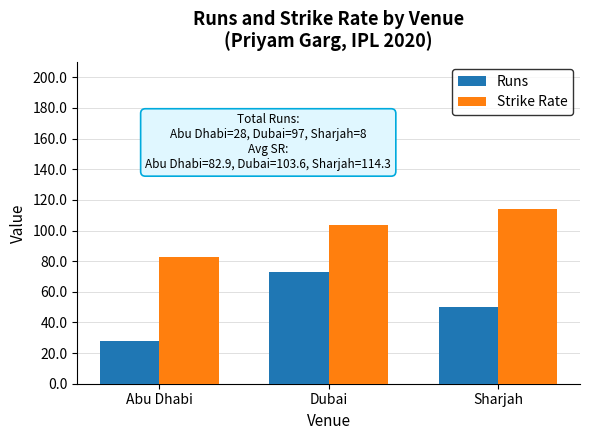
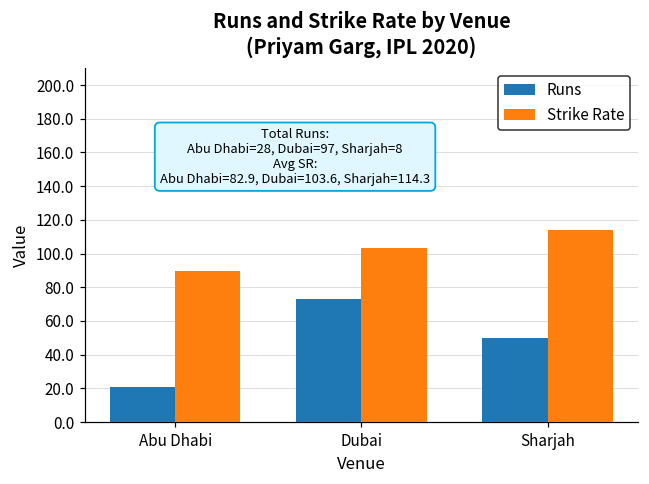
Runs, Abu Dhabi: 28 -> 21
Strike Rate, Abu Dhabi: 83 -> 90
